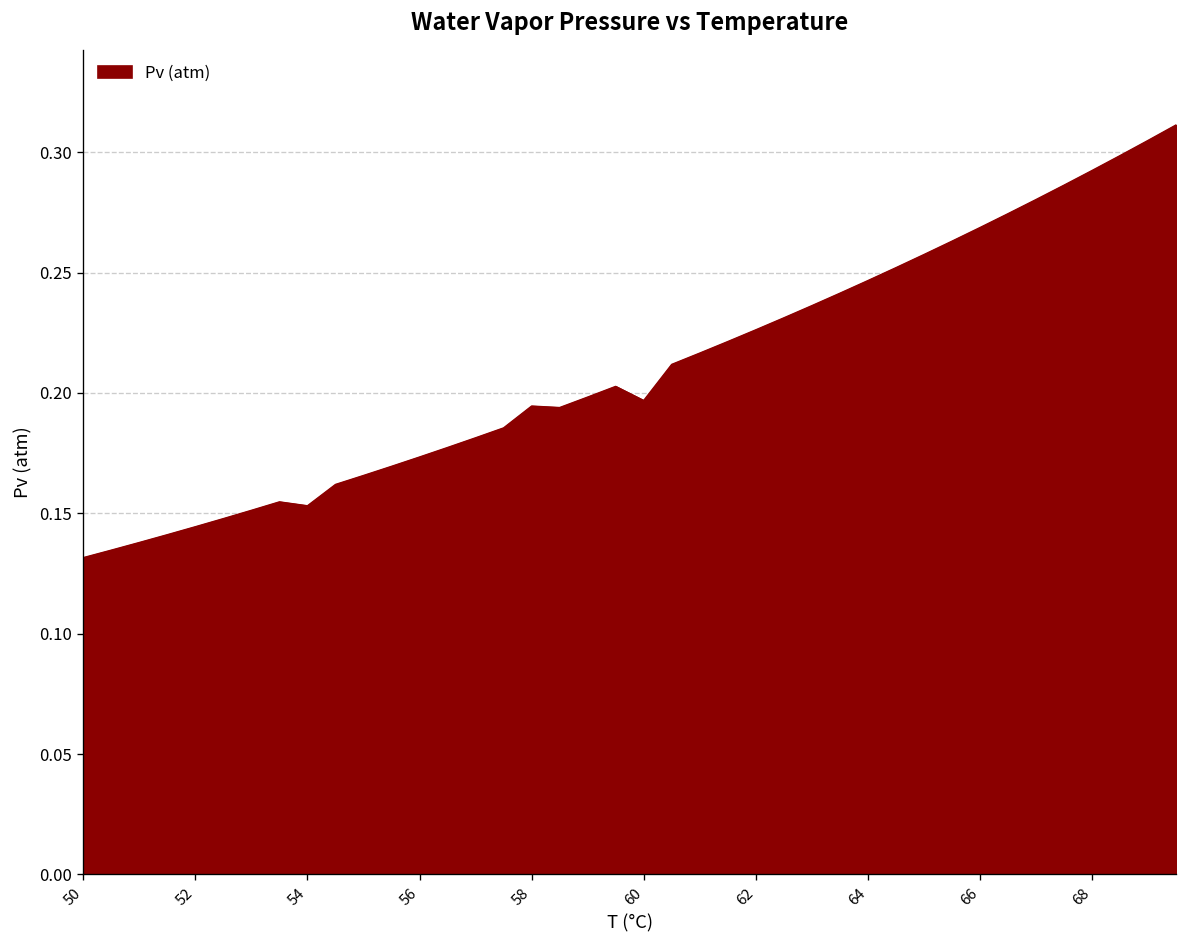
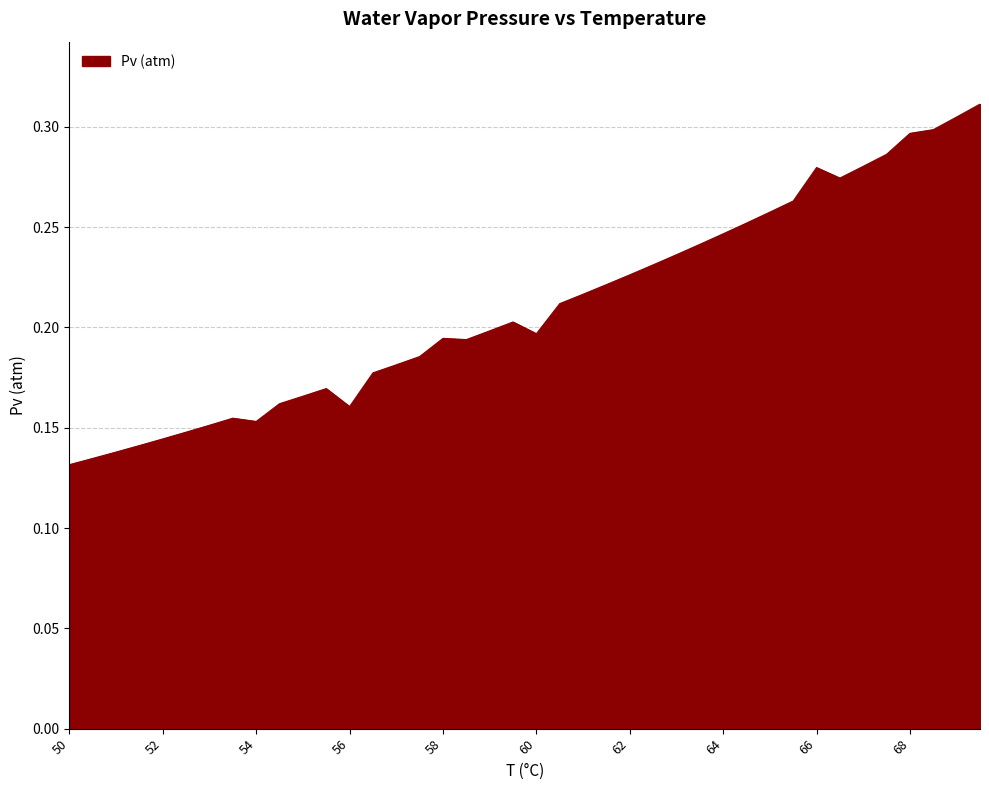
56: 0.173 -> 0.161
66: 0.269 -> 0.280
68: 0.292 -> 0.297
